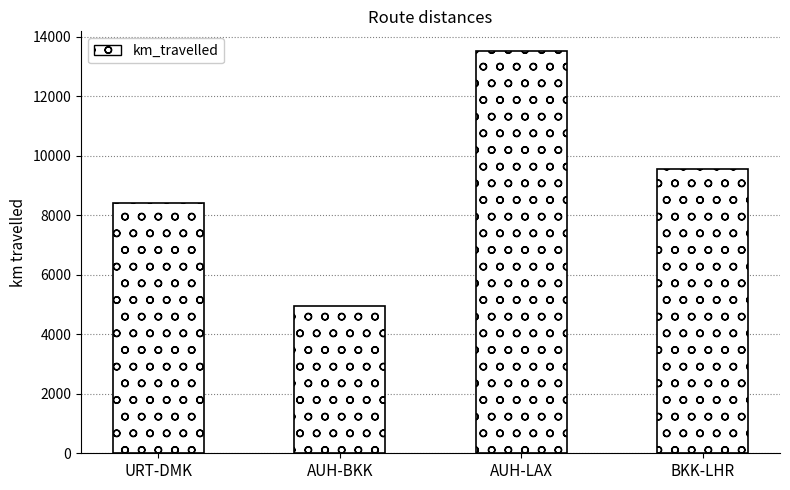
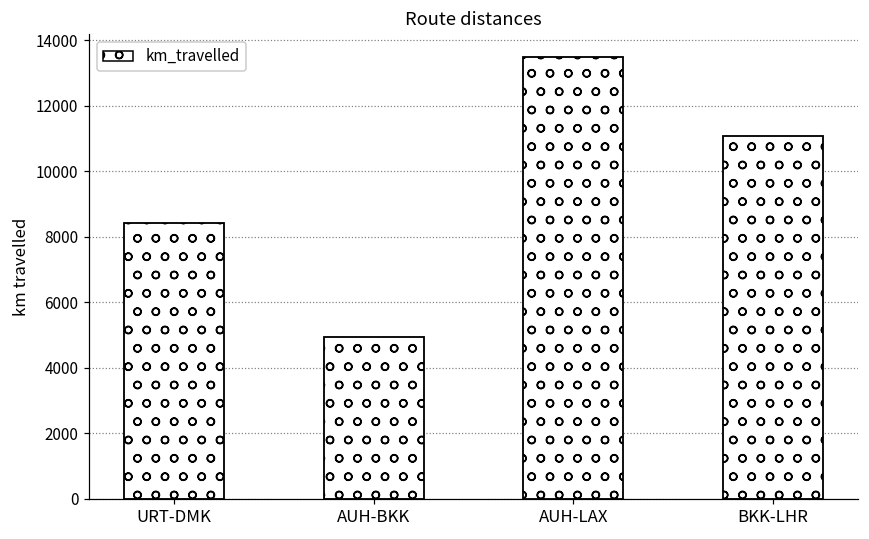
BKK-LHR: 9600 -> 11100
